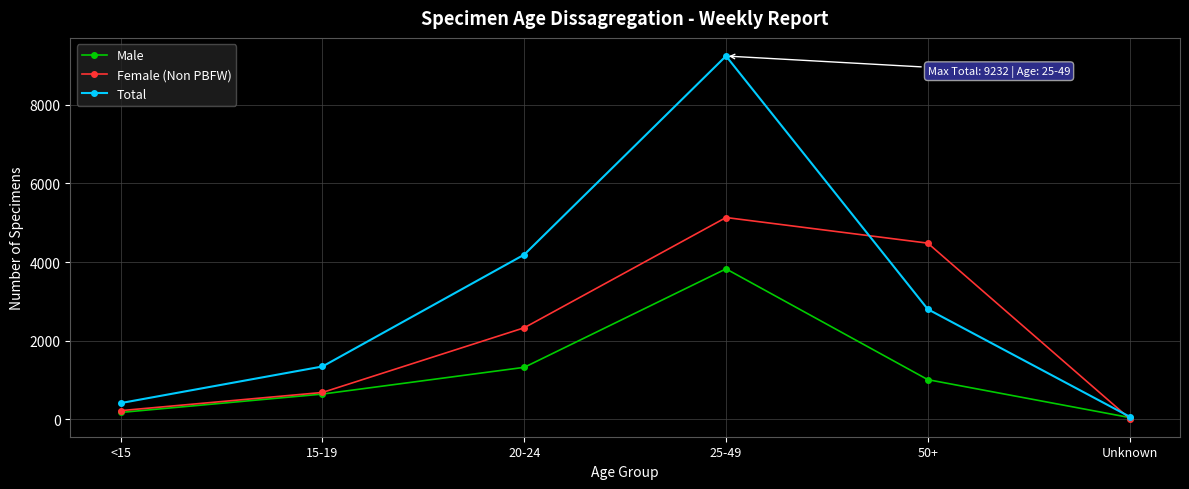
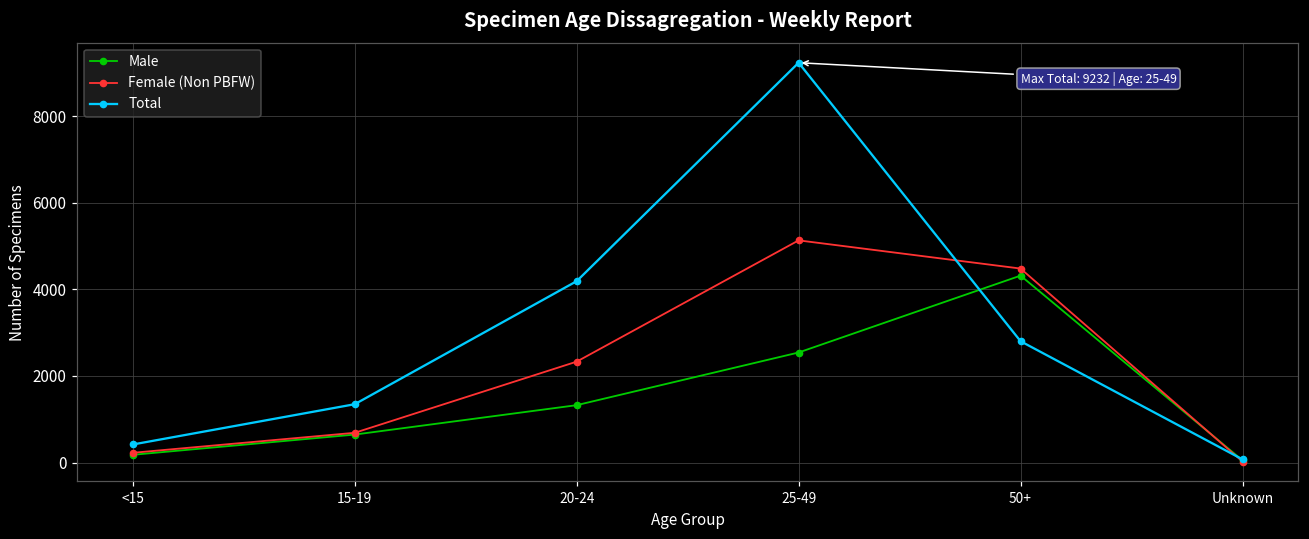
Male, 25-49: 3800 -> 2500
Male, 50+: 1000 -> 4300
